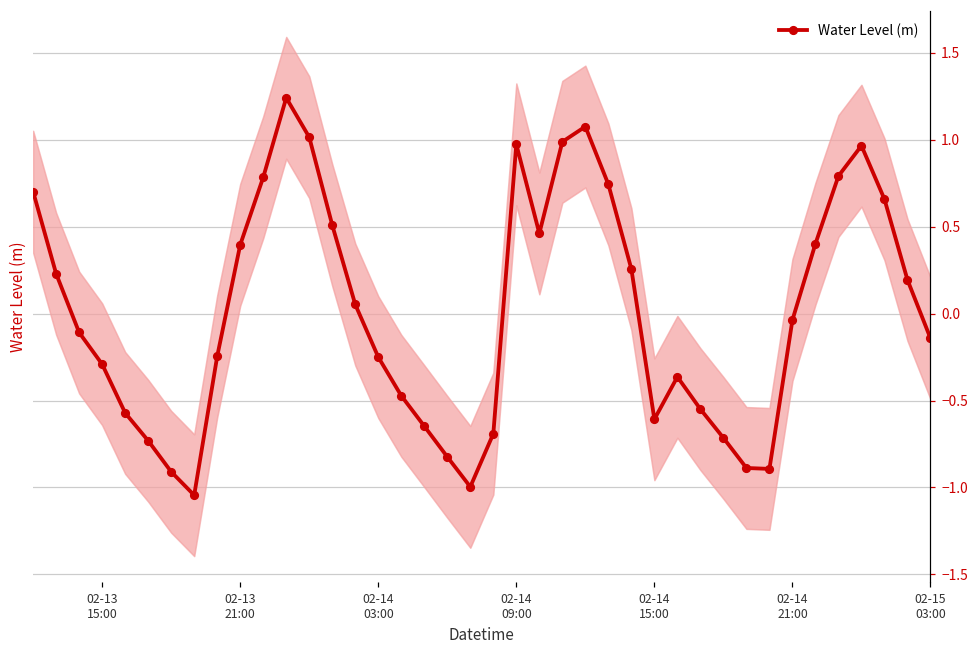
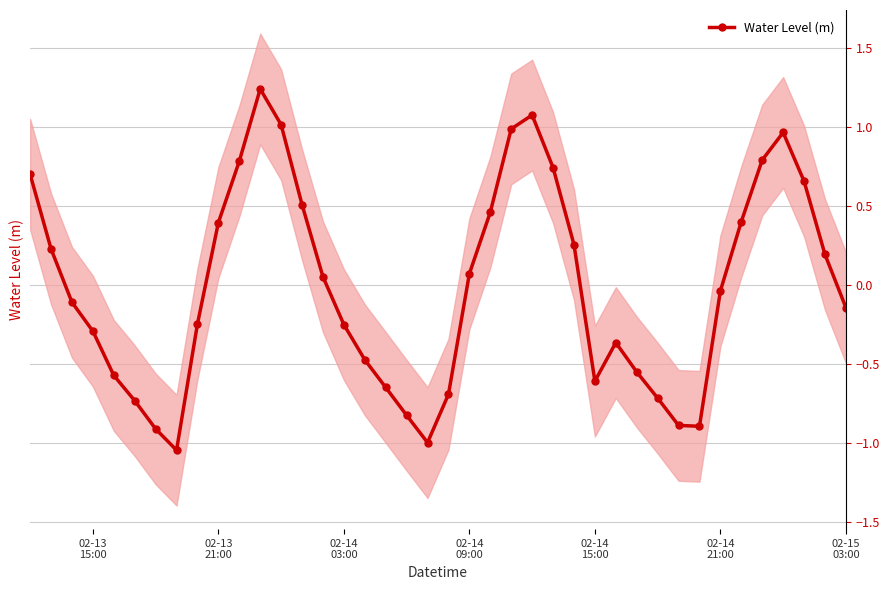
Water Level (m), 02-14 09:00: 0.97 -> 0.07
